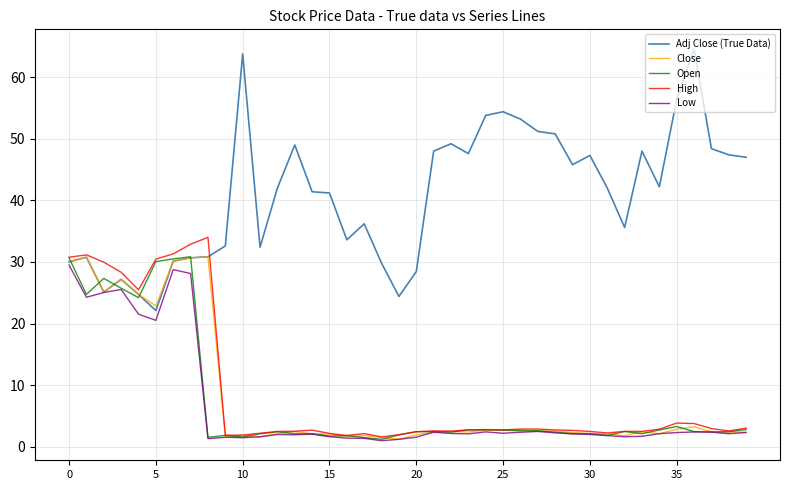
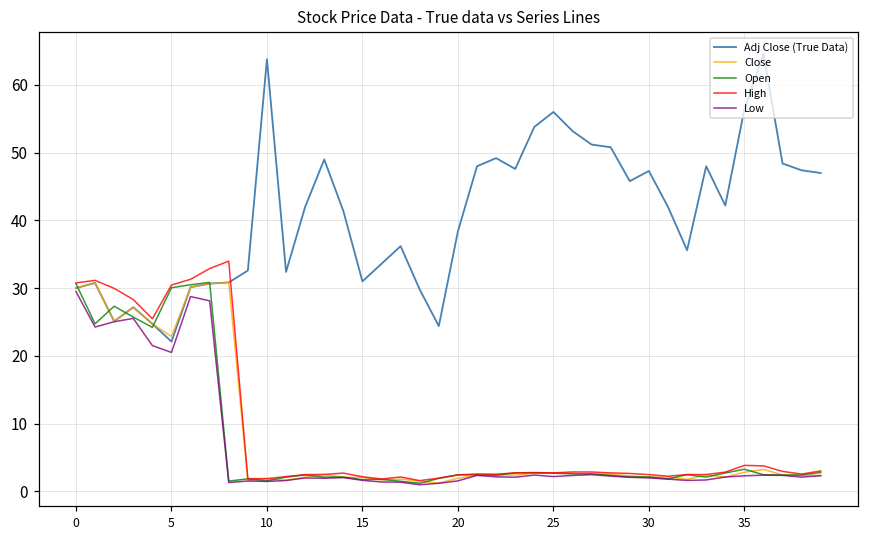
Adj Close (True Data), 15: 41 -> 31
Adj Close (True Data), 20: 28 -> 38
Adj Close (True Data), 25: 54 -> 56
